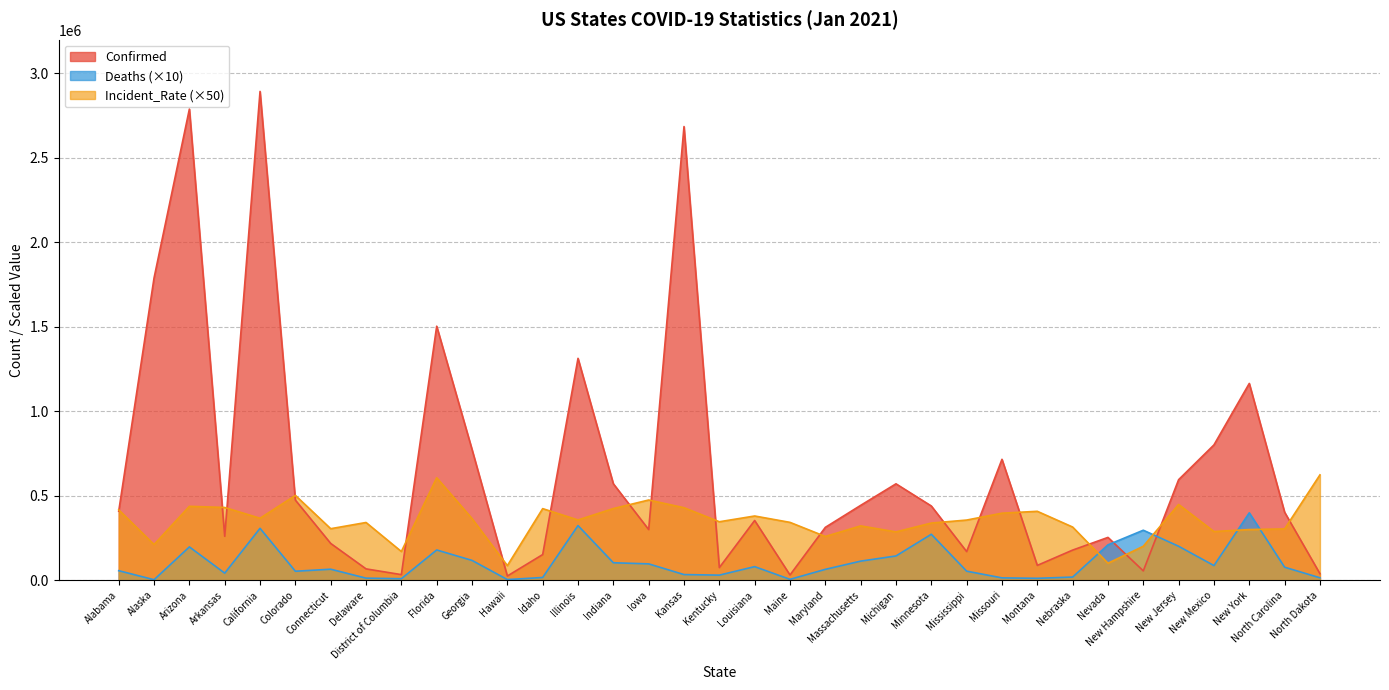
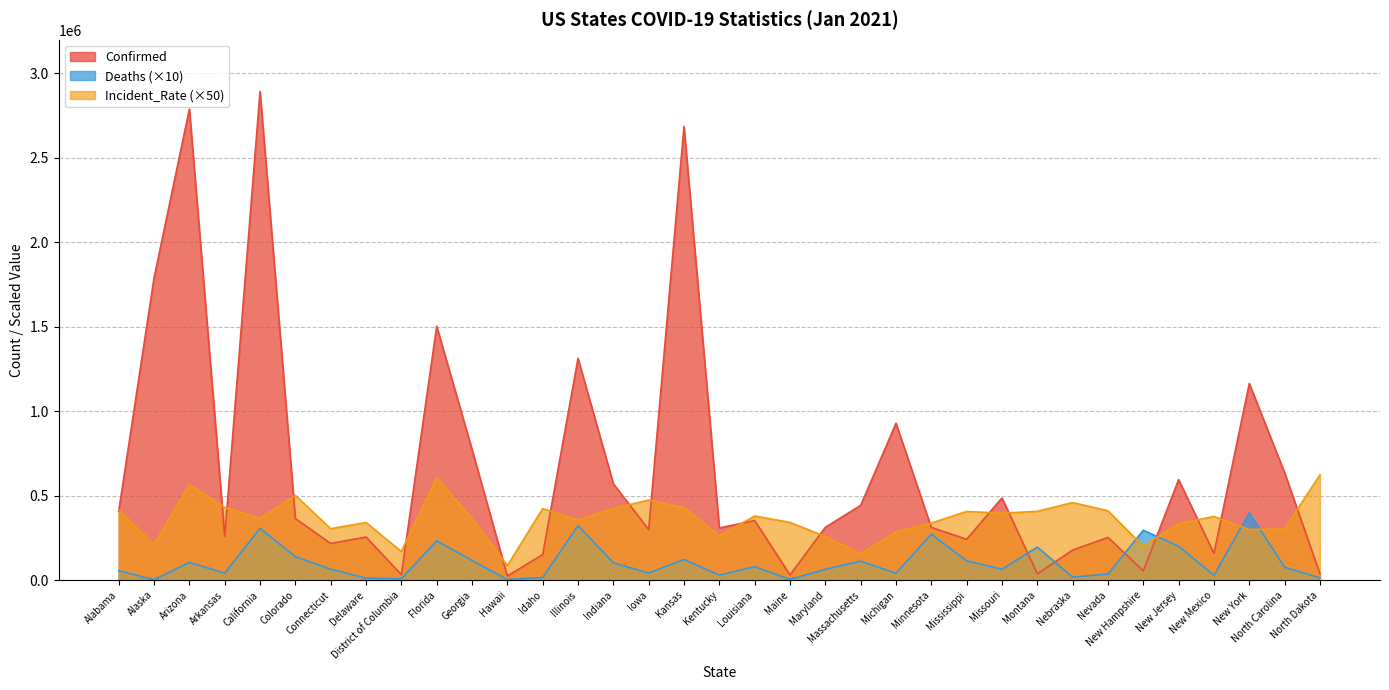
Deaths (×10), Arizona: 200000 -> 100000
Incident_Rate (×50), Arizona: 440000 -> 560000
Confirmed, Colorado: 470000 -> 360000
Deaths (×10), Colorado: 50000 -> 140000
Confirmed, Delaware: 70000 -> 260000
Deaths (×10), Florida: 180000 -> 230000
Deaths (×10), Iowa: 100000 -> 40000
Deaths (×10), Kansas: 30000 -> 120000
Confirmed, Kentucky: 70000 -> 310000
Incident_Rate (×50), Kentucky: 350000 -> 260000
Incident_Rate (×50), Massachusetts: 320000 -> 160000
Confirmed, Michigan: 570000 -> 930000
Deaths (×10), Michigan: 140000 -> 40000
Confirmed, Minnesota: 440000 -> 310000
Confirmed, Mississippi: 170000 -> 240000
Deaths (×10), Mississippi: 50000 -> 110000
Incident_Rate (×50), Mississippi: 360000 -> 410000
Confirmed, Missouri: 720000 -> 490000
Deaths (×10), Missouri: 10000 -> 60000
Confirmed, Montana: 90000 -> 40000
Deaths (×10), Montana: 10000 -> 200000
Incident_Rate (×50), Nebraska: 310000 -> 460000
Deaths (×10), Nevada: 210000 -> 40000
Incident_Rate (×50), Nevada: 100000 -> 410000
Incident_Rate (×50), New Jersey: 450000 -> 330000
Confirmed, New Mexico: 800000 -> 160000
Deaths (×10), New Mexico: 90000 -> 30000
Incident_Rate (×50), New Mexico: 290000 -> 380000
Confirmed, North Carolina: 400000 -> 640000
